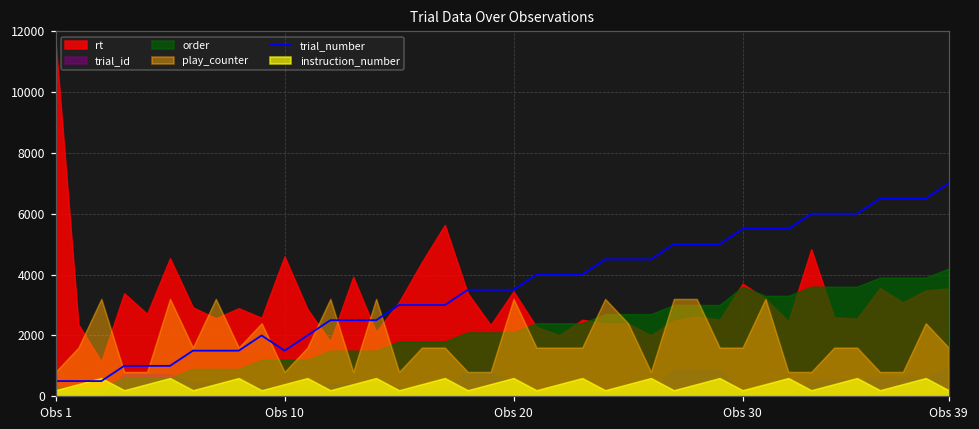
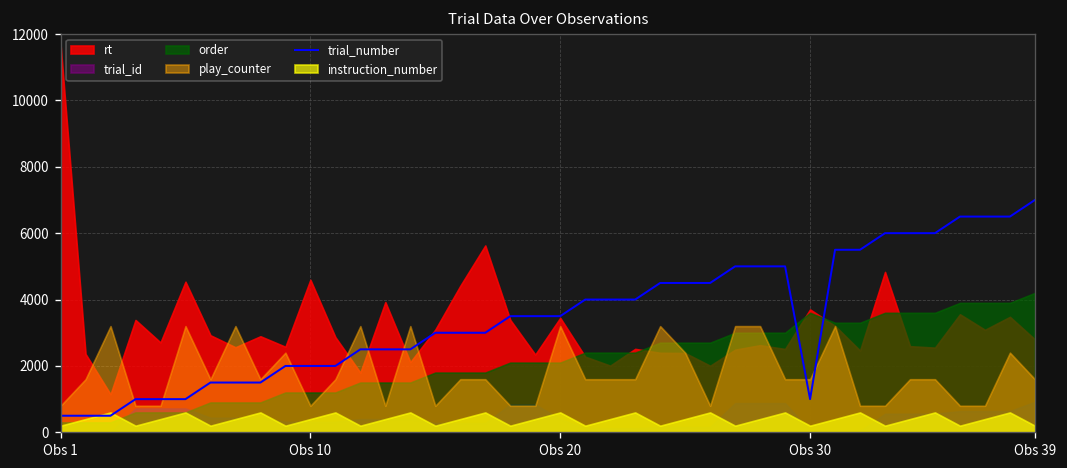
trial_number, Obs 10: 1500 -> 2000
trial_number, Obs 30: 5500 -> 1000
rt, Obs 39: 3500 -> 2800
